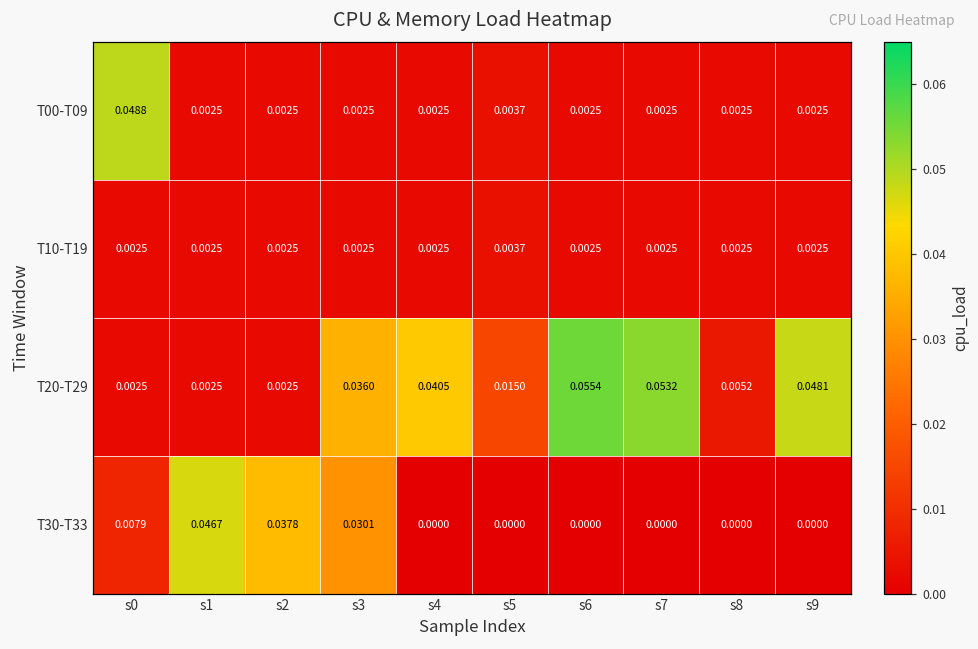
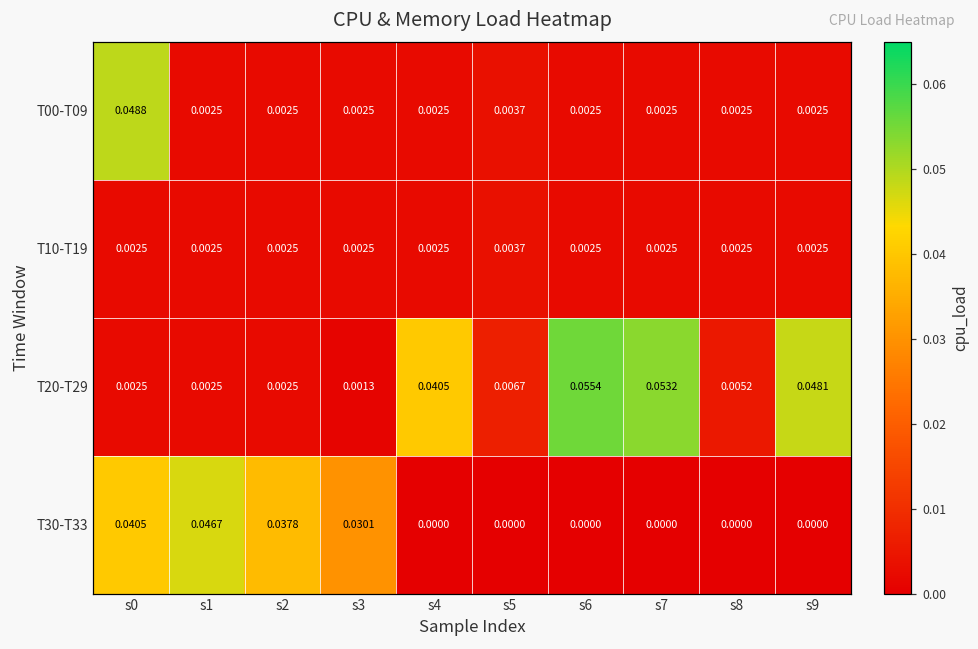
T20-T29, s3: 0.0360 -> 0.0013
T20-T29, s5: 0.0150 -> 0.0067
T30-T33, s0: 0.0079 -> 0.0405
